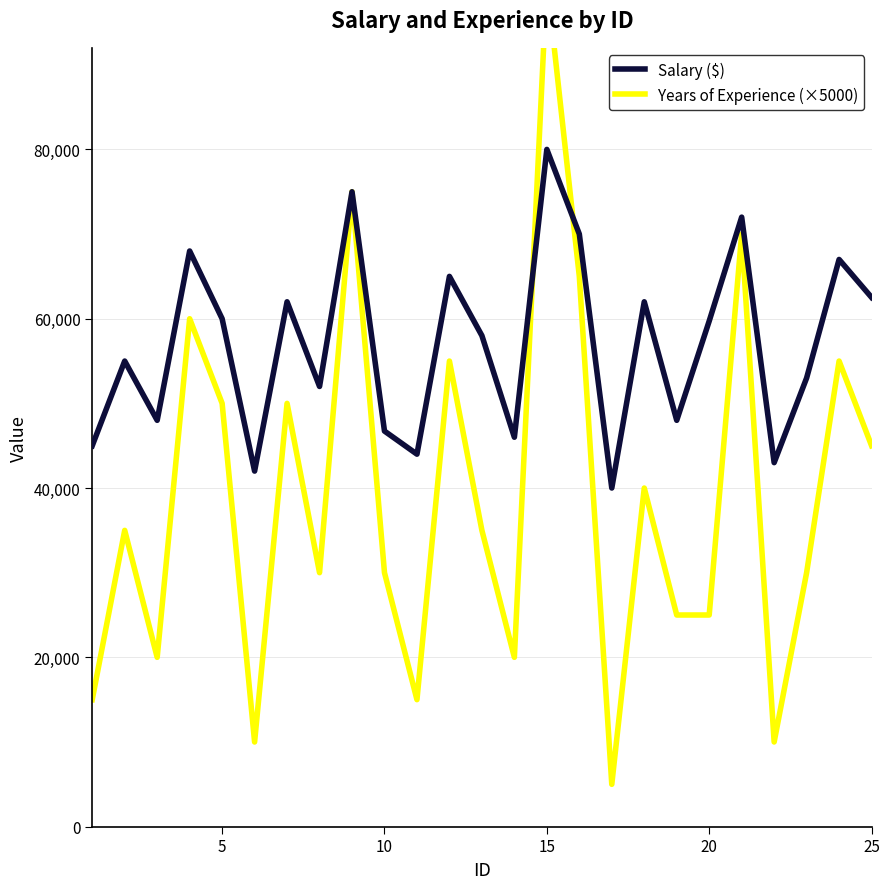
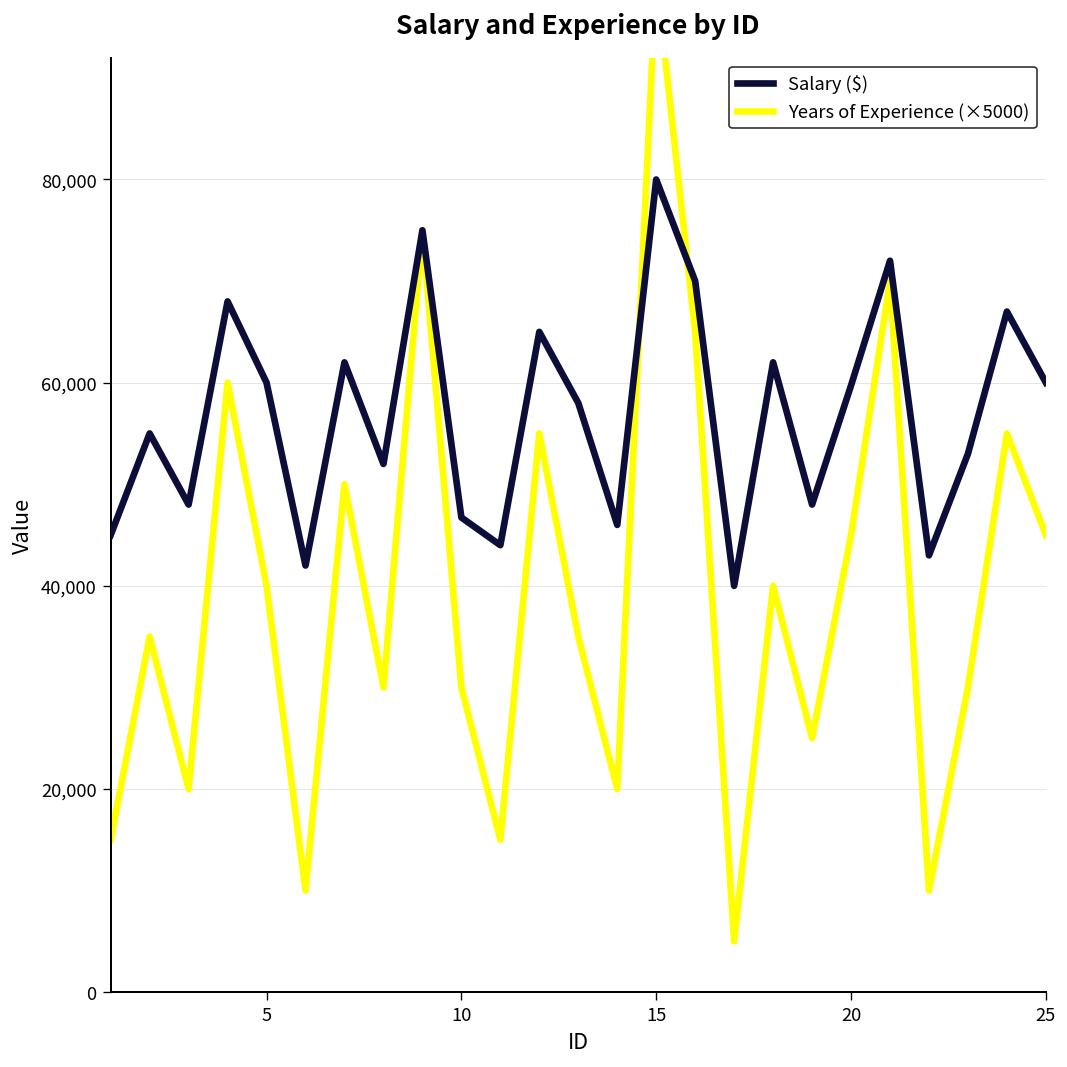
Years of Experience (×5000), 5: 50,000 -> 40,000
Years of Experience (×5000), 20: 25,000 -> 45,000
Salary ($), 25: 63,000 -> 60,000
